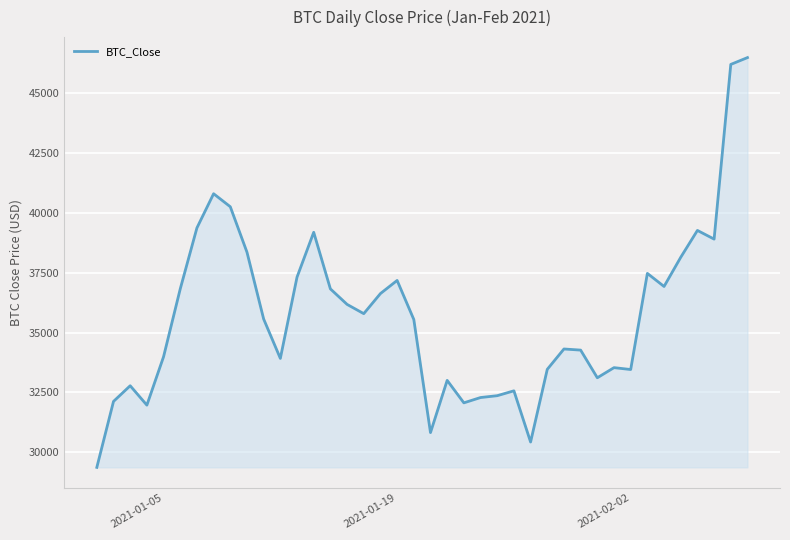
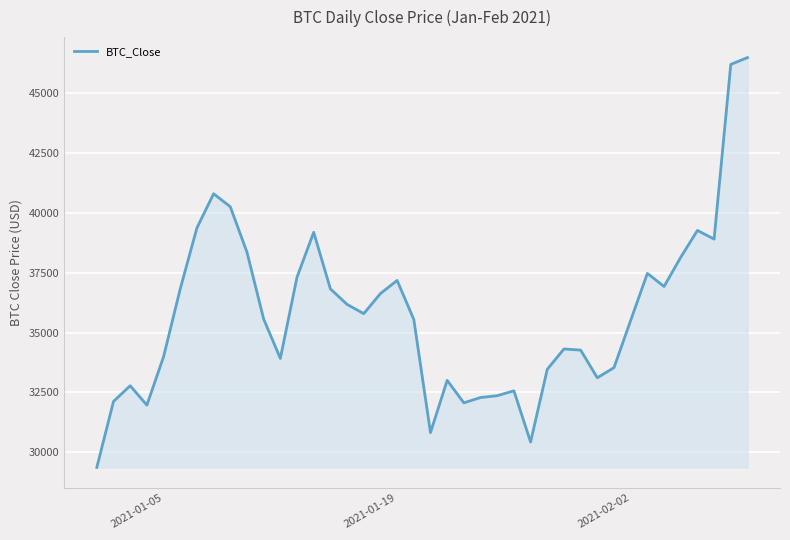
2021-02-02: 33500 -> 35500
